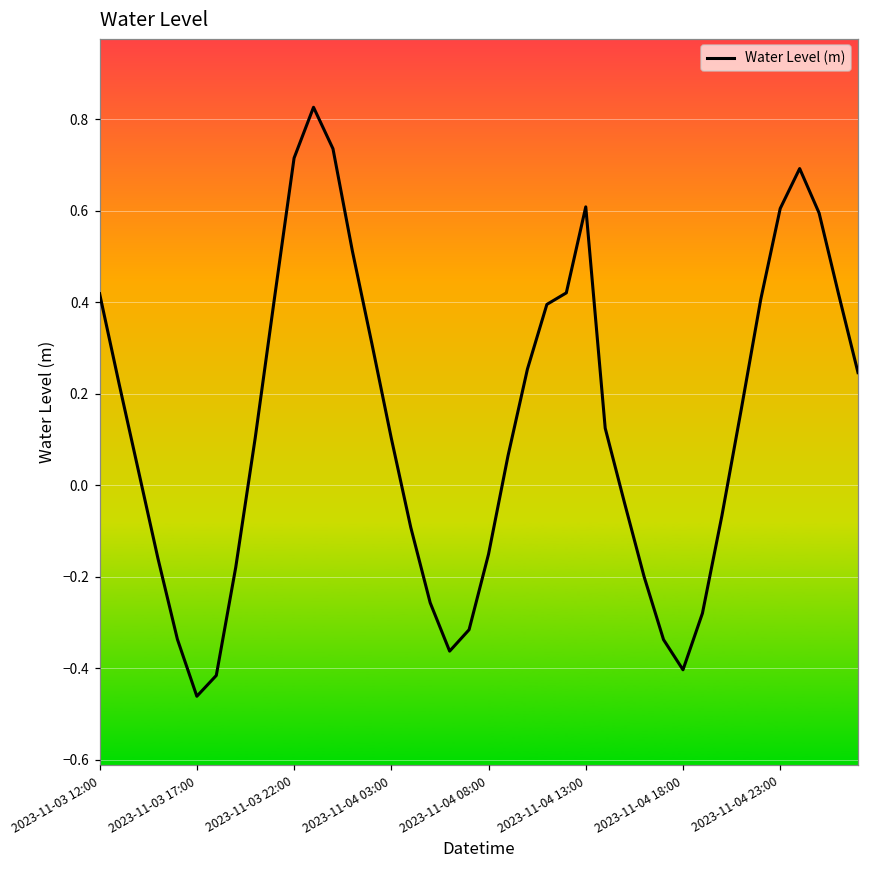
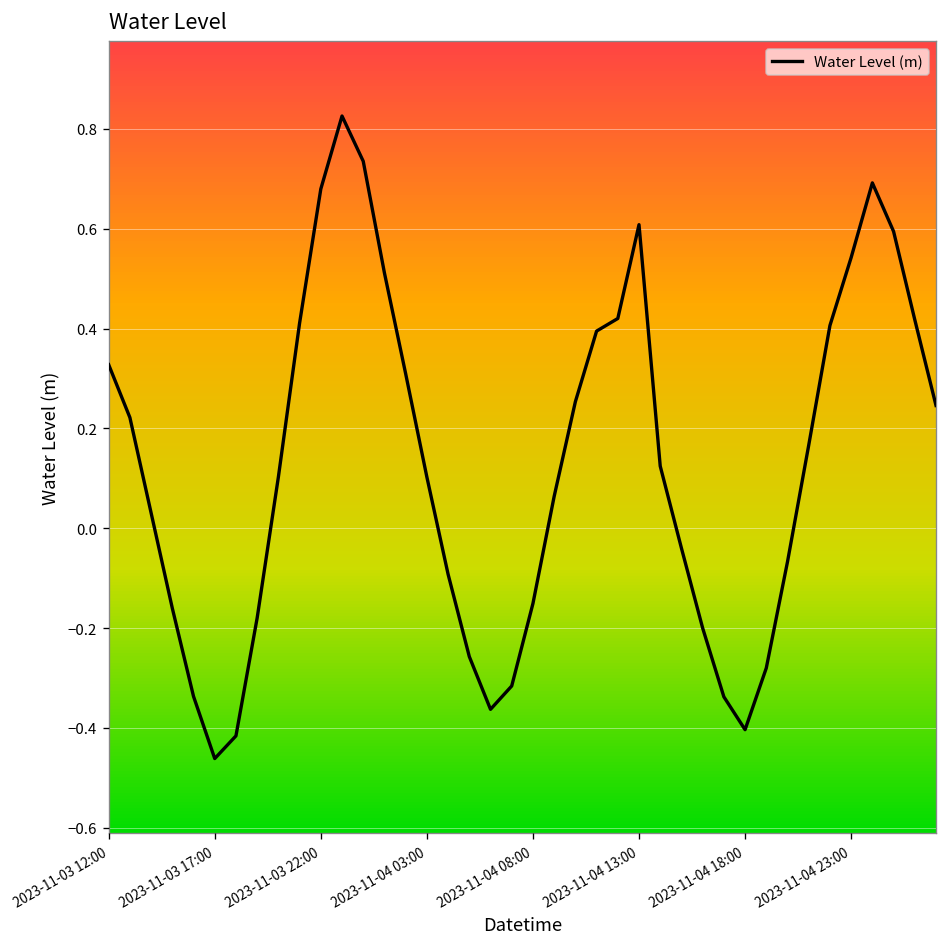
2023-11-03 12:00: 0.42 -> 0.33
2023-11-03 22:00: 0.71 -> 0.68
2023-11-04 23:00: 0.60 -> 0.54
